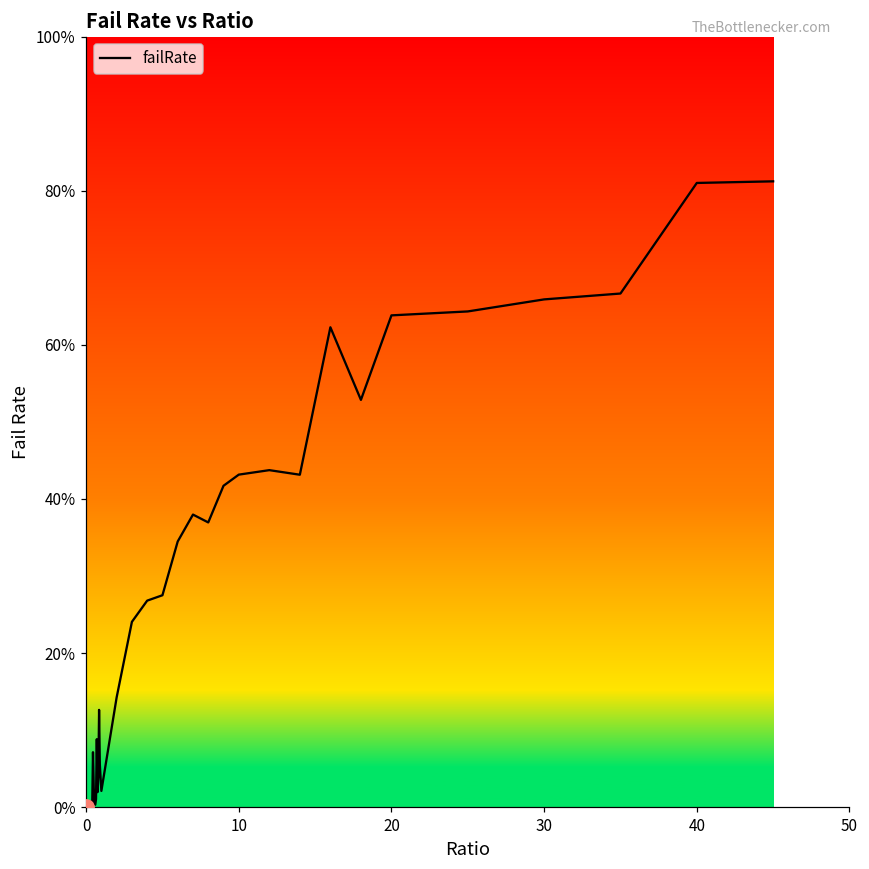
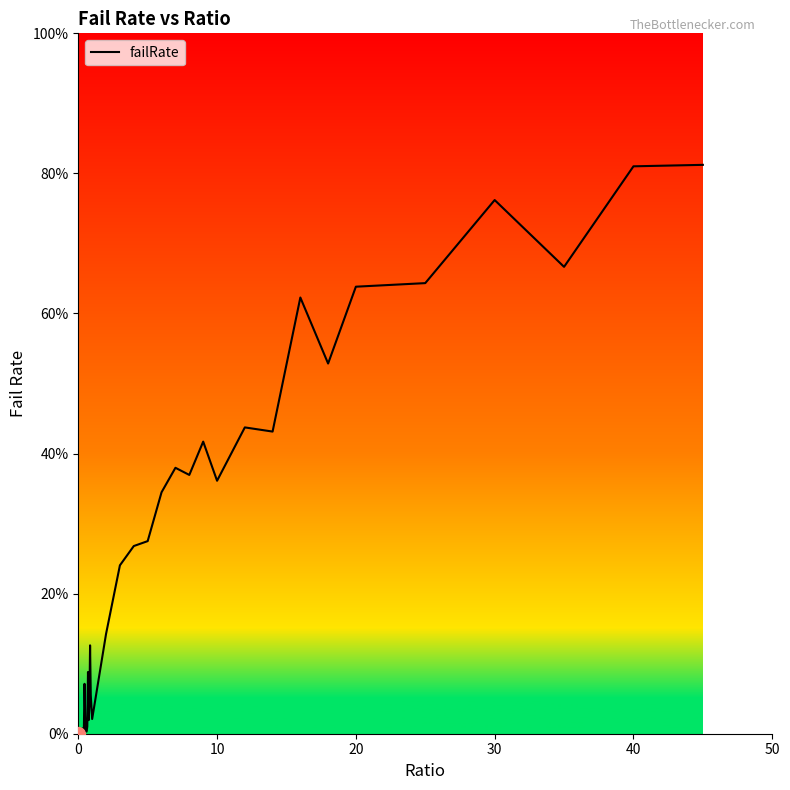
failRate, 10: 43% -> 36%
failRate, 30: 66% -> 76%
